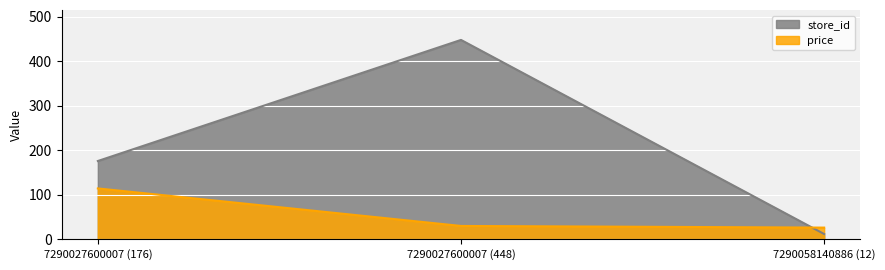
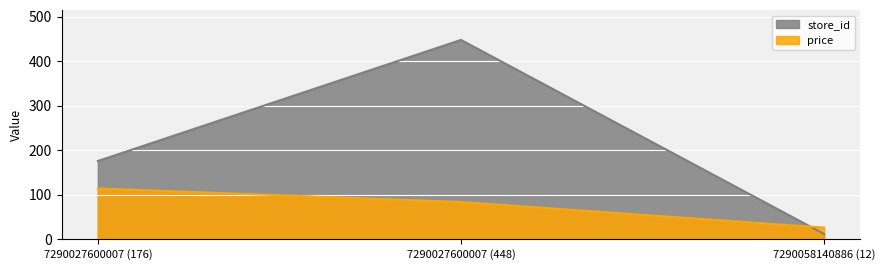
price, 7290027600007 (448): 30 -> 80
